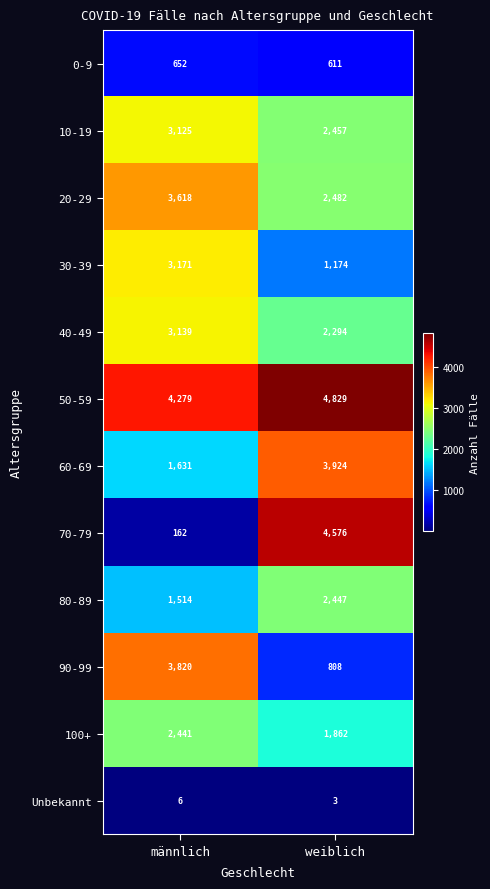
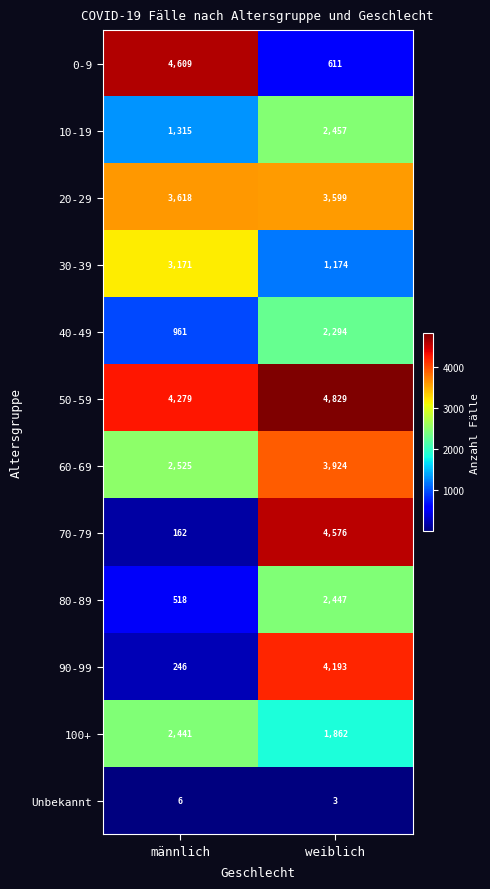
0-9, männlich: 652 -> 4,609
10-19, männlich: 3,125 -> 1,315
20-29, weiblich: 2,482 -> 3,599
40-49, männlich: 3,139 -> 961
60-69, männlich: 1,631 -> 2,525
80-89, männlich: 1,514 -> 518
90-99, männlich: 3,820 -> 246
90-99, weiblich: 808 -> 4,193
